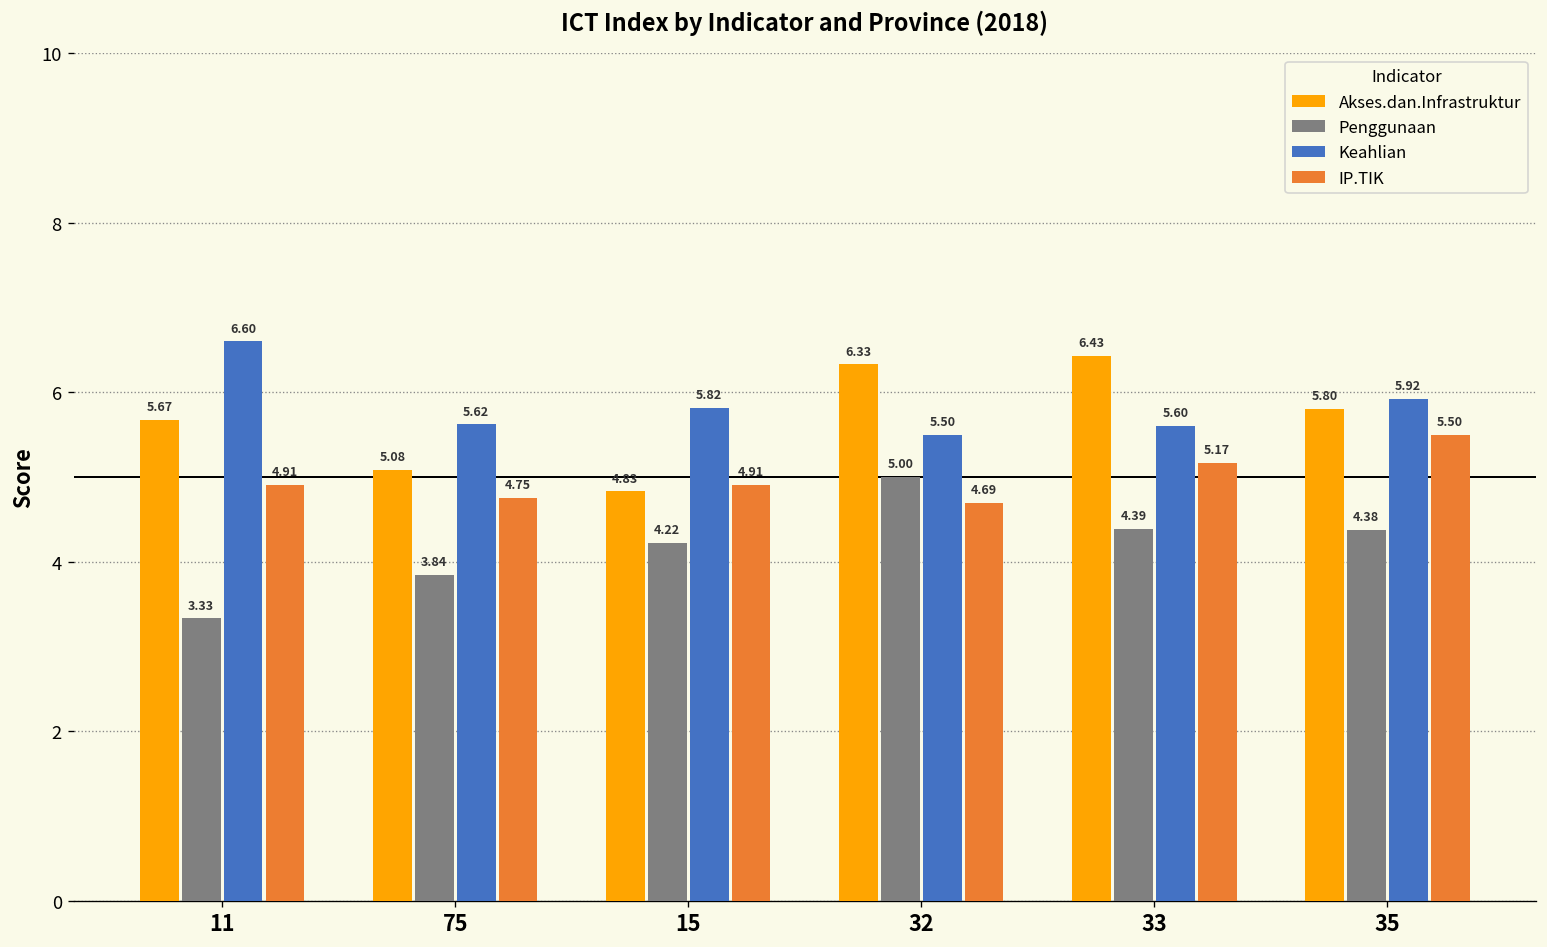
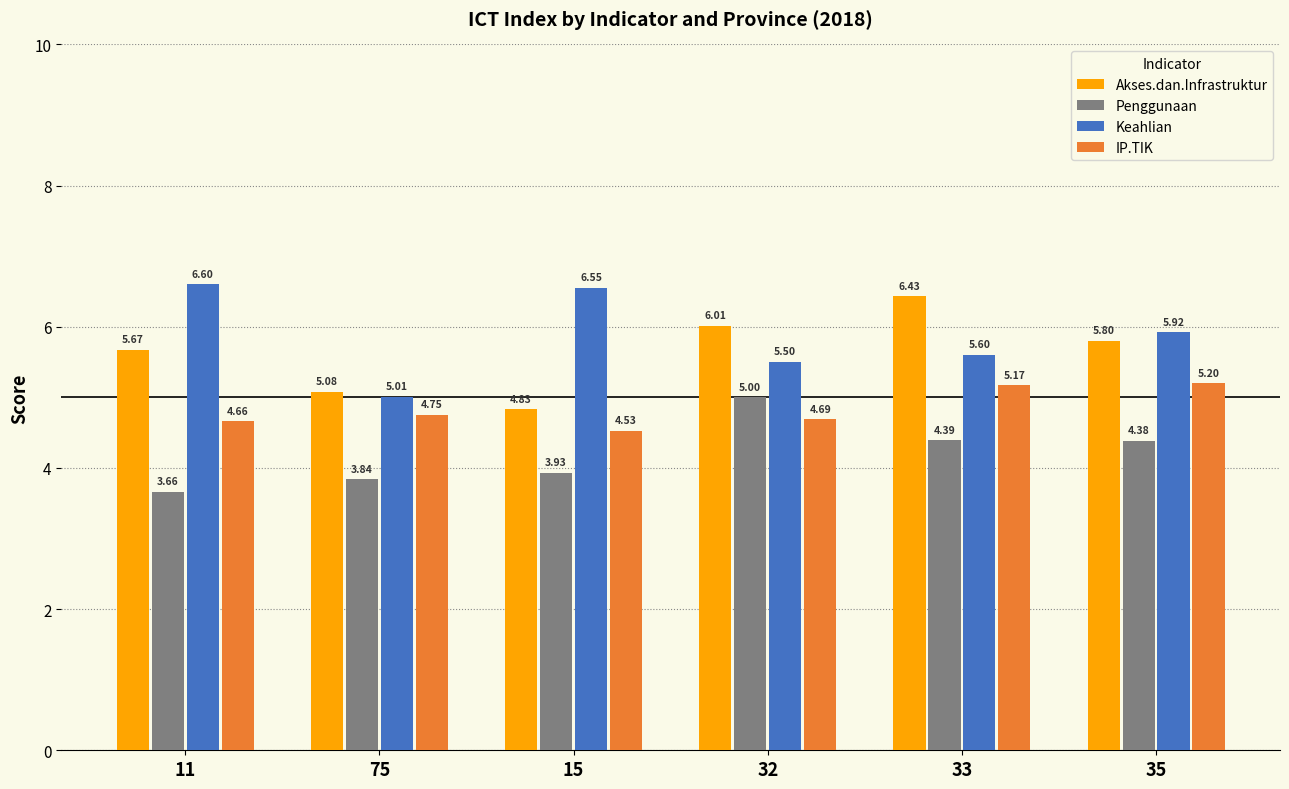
Penggunaan, 11: 3.33 -> 3.66
IP.TIK, 11: 4.91 -> 4.66
Keahlian, 75: 5.62 -> 5.01
Penggunaan, 15: 4.22 -> 3.93
Keahlian, 15: 5.82 -> 6.55
IP.TIK, 15: 4.91 -> 4.53
Akses.dan.Infrastruktur, 32: 6.33 -> 6.01
IP.TIK, 35: 5.50 -> 5.20
